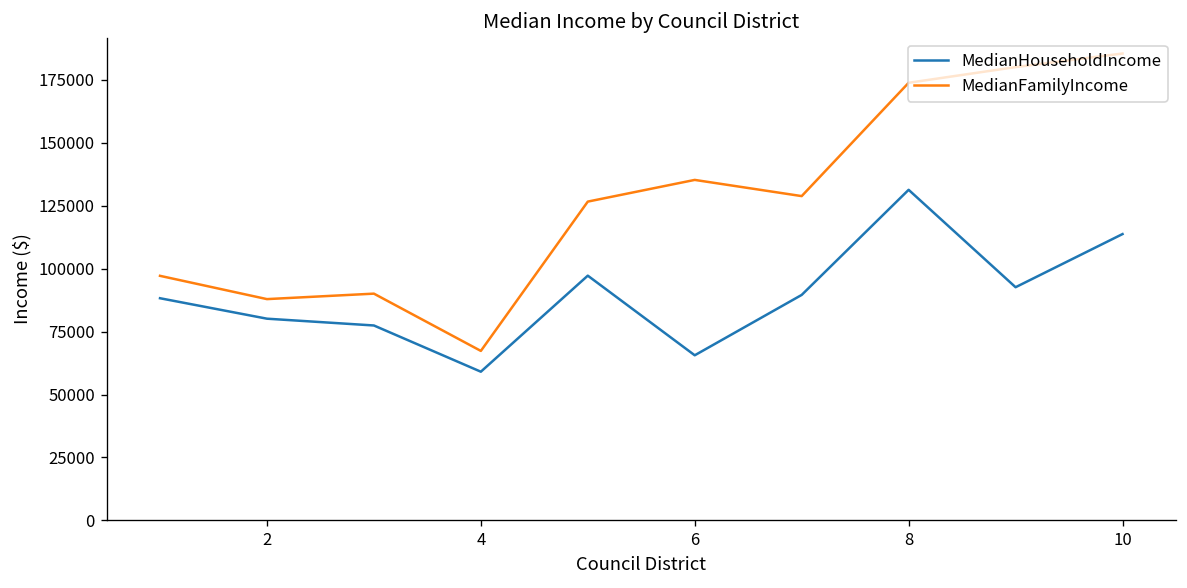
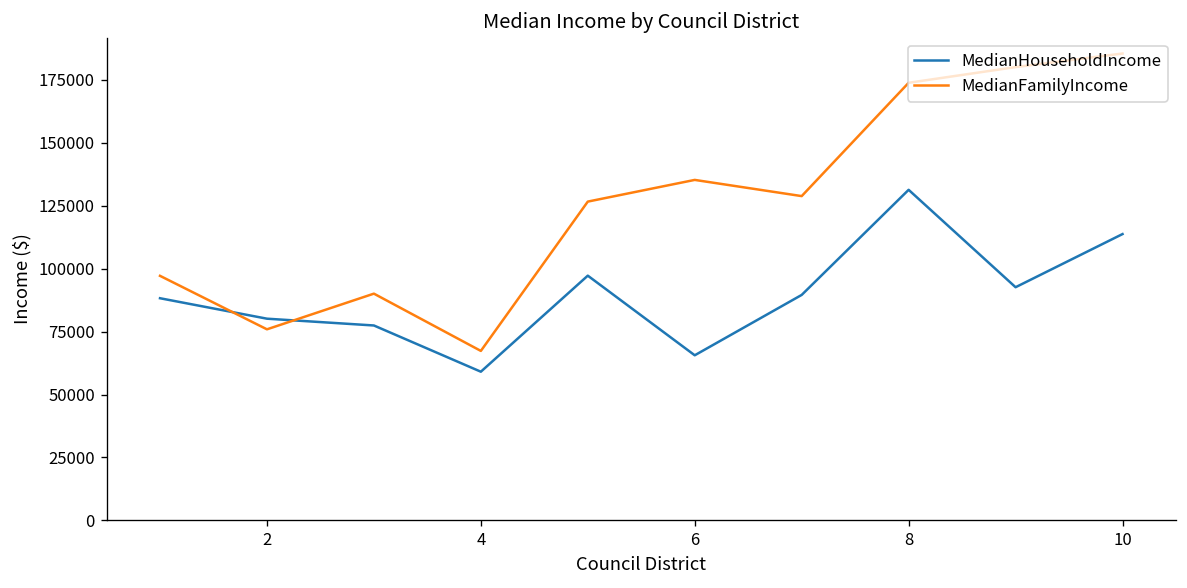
MedianFamilyIncome, 2: 88000 -> 76000
